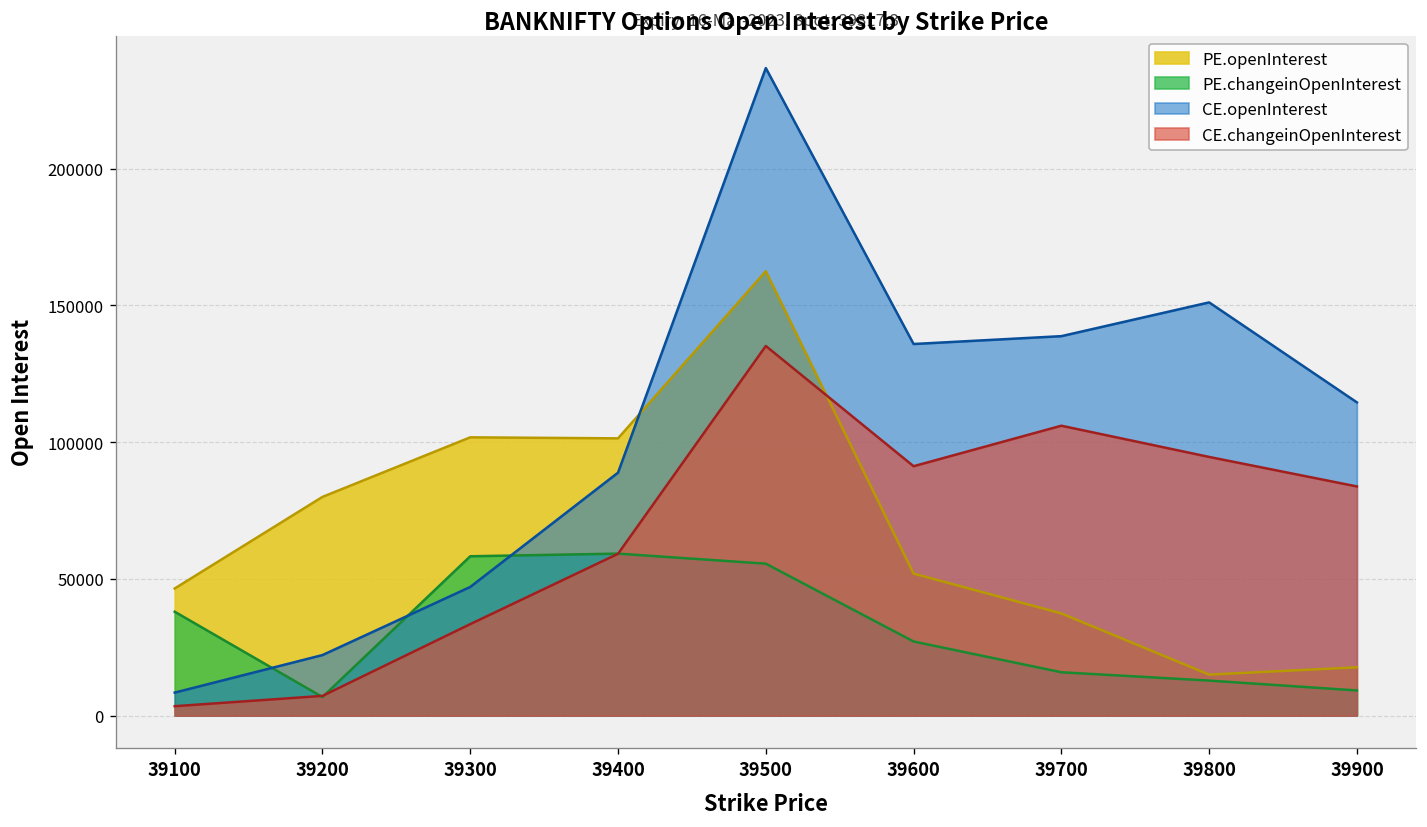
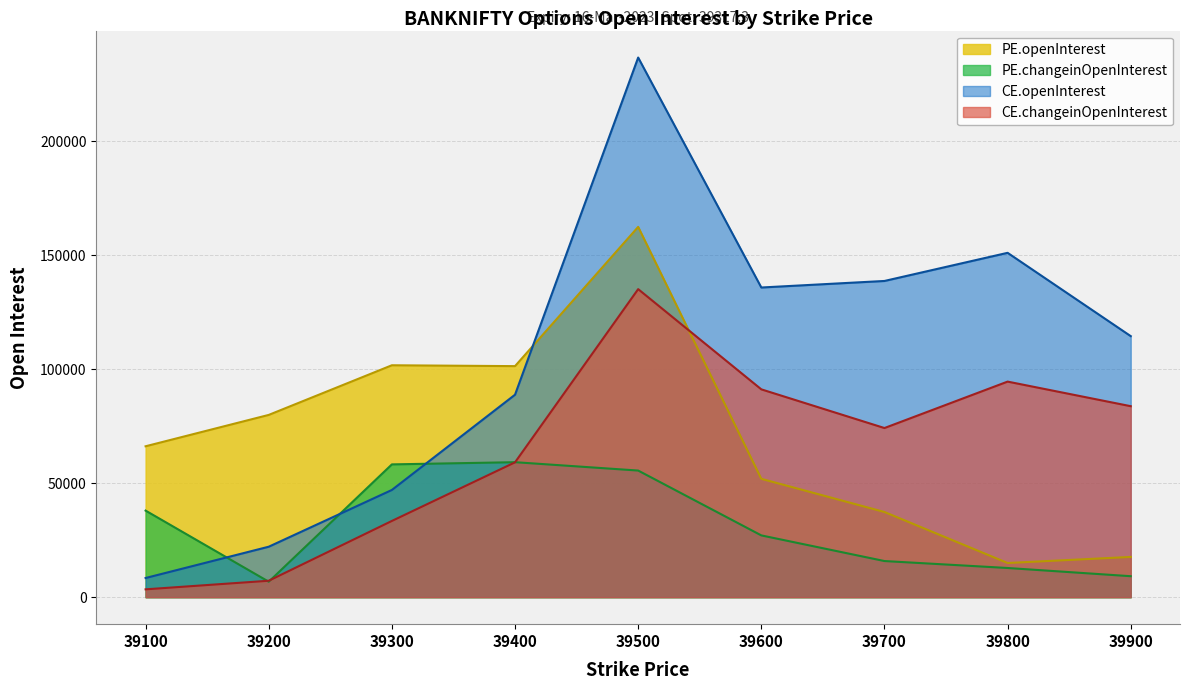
PE.openInterest, 39100: 46000 -> 66000
CE.changeinOpenInterest, 39700: 106000 -> 74000
